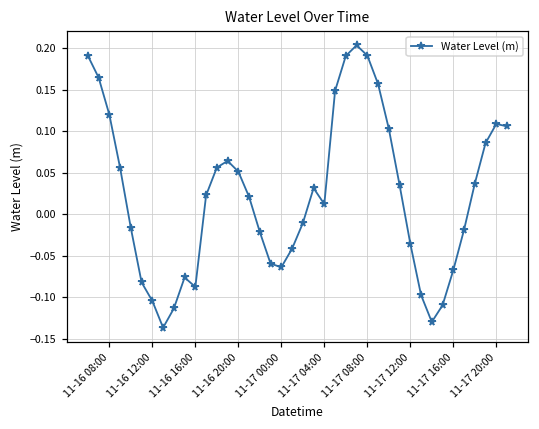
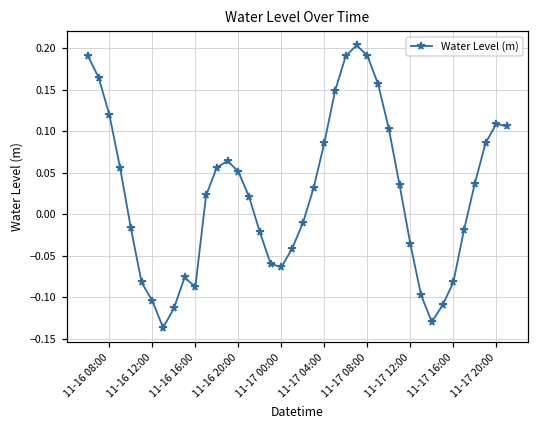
11-17 04:00: 0.01 -> 0.09
11-17 16:00: -0.07 -> -0.08
